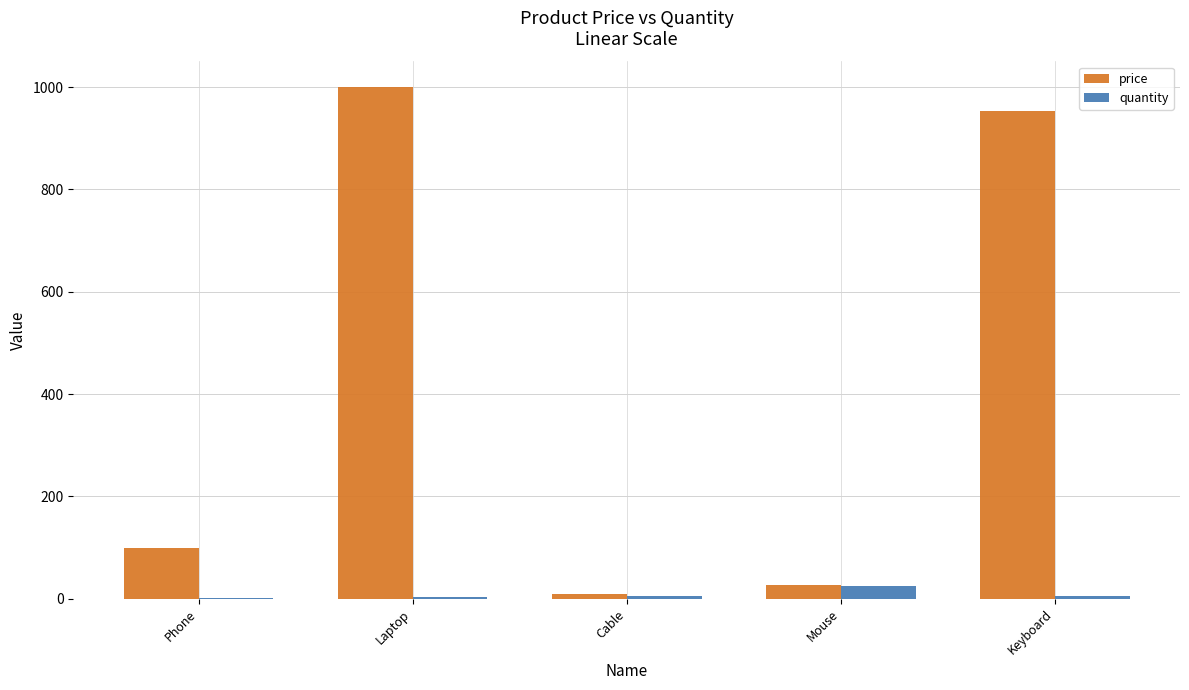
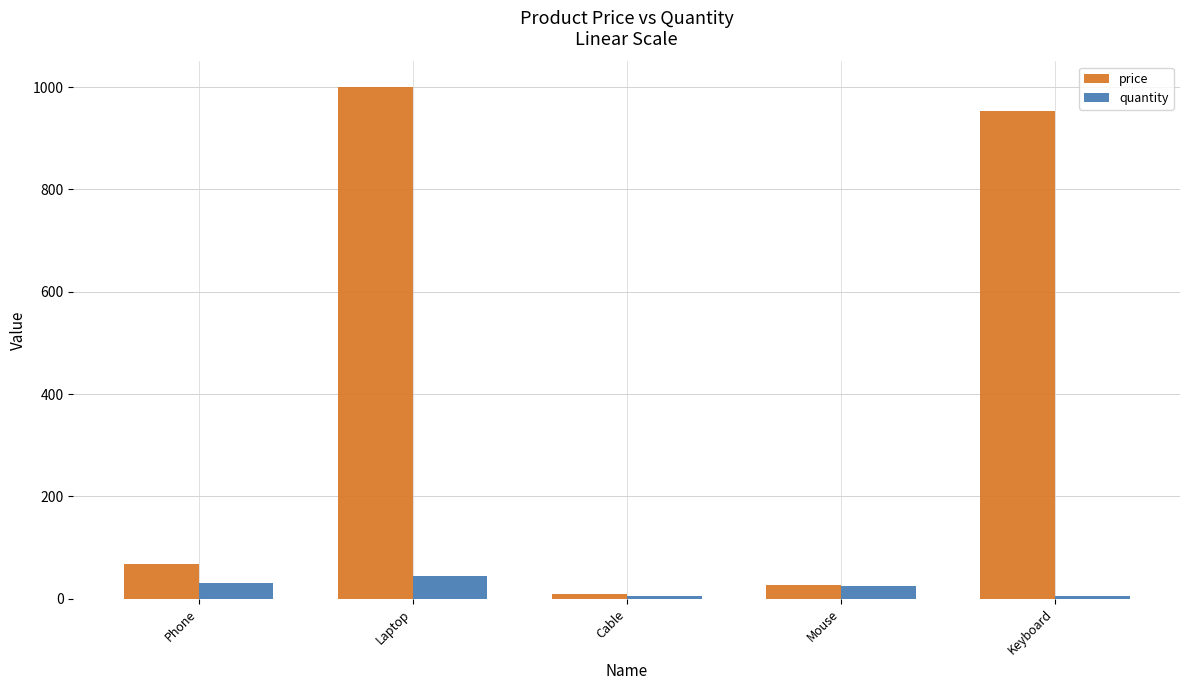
price, Phone: 100 -> 70
quantity, Phone: 0 -> 30
quantity, Laptop: 0 -> 50
